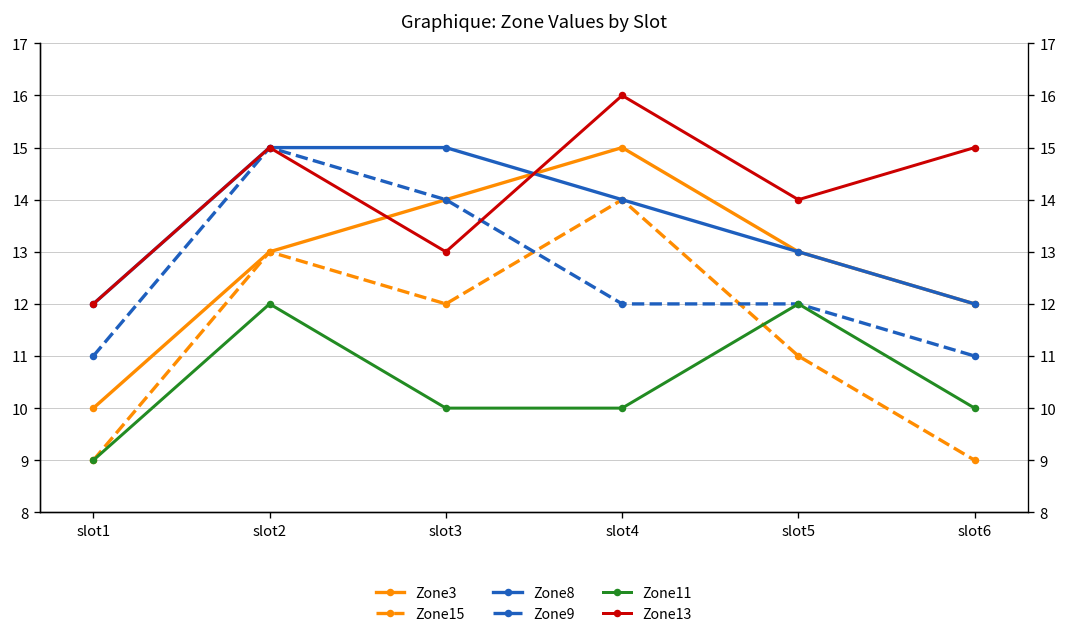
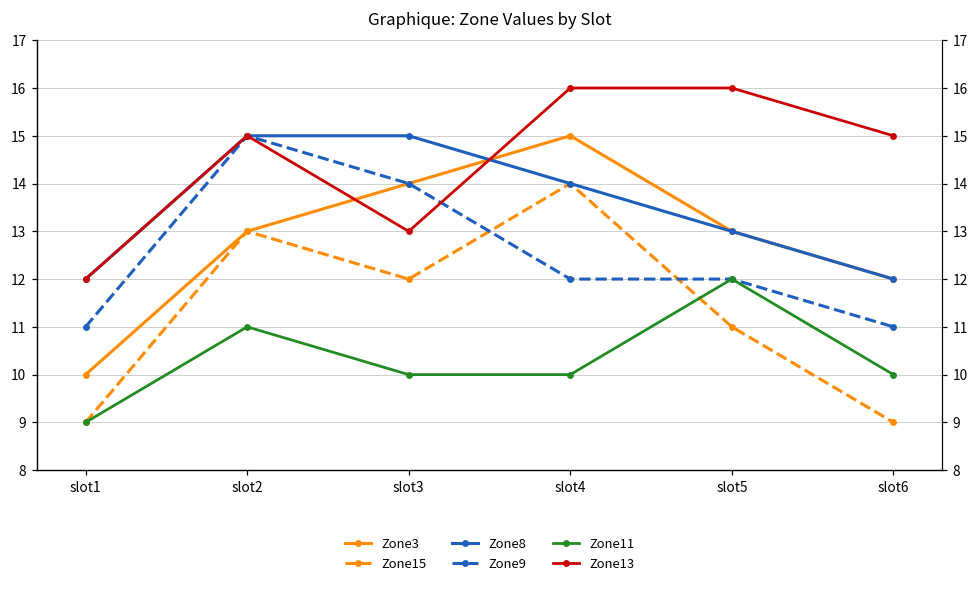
Zone11, slot2: 12 -> 11
Zone13, slot5: 14 -> 16
